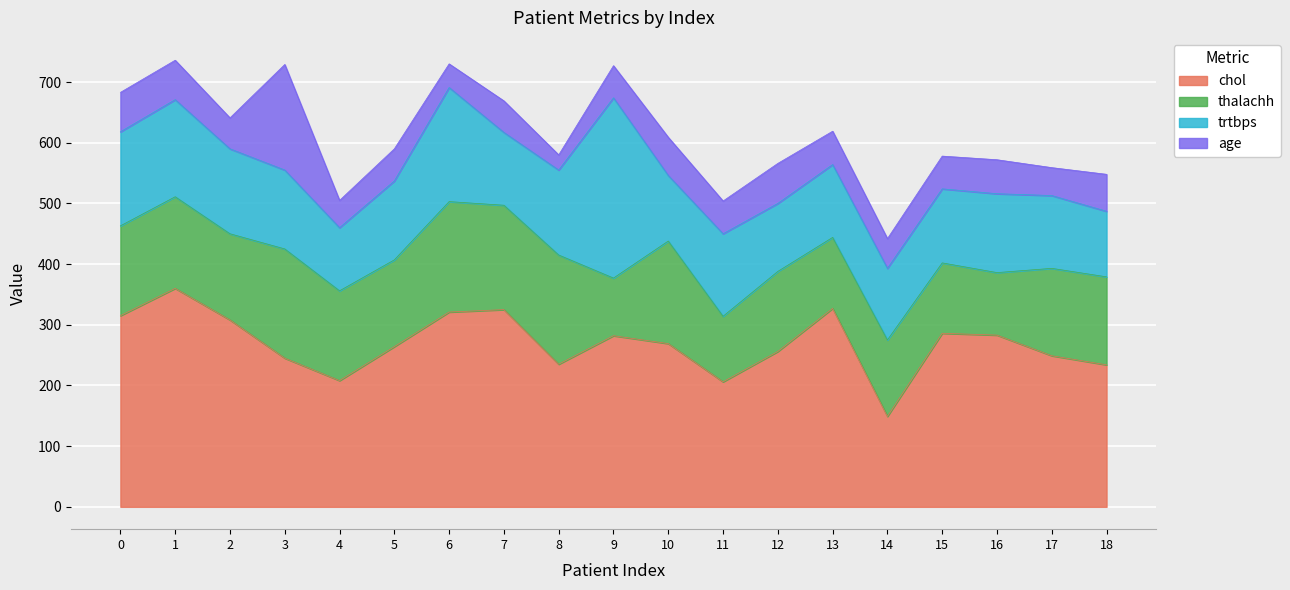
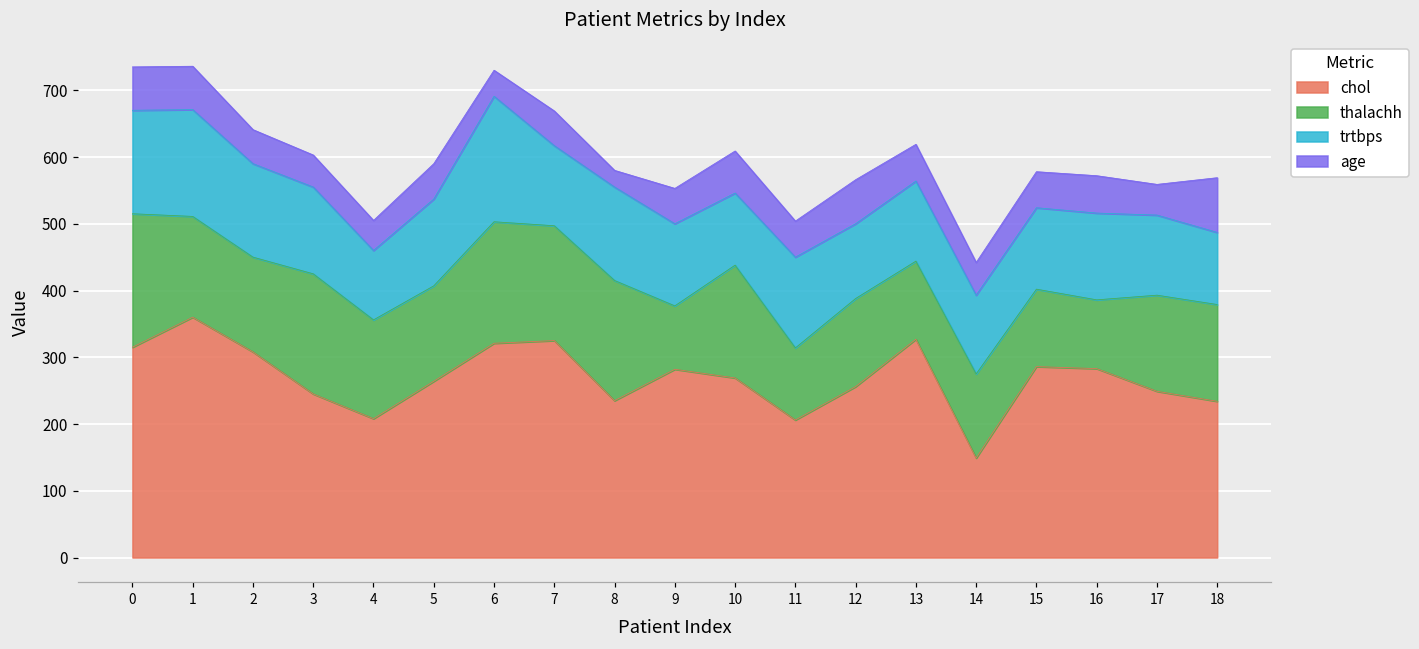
thalachh, 0: 150 -> 200
age, 3: 170 -> 50
trtbps, 9: 300 -> 120
age, 18: 60 -> 80
